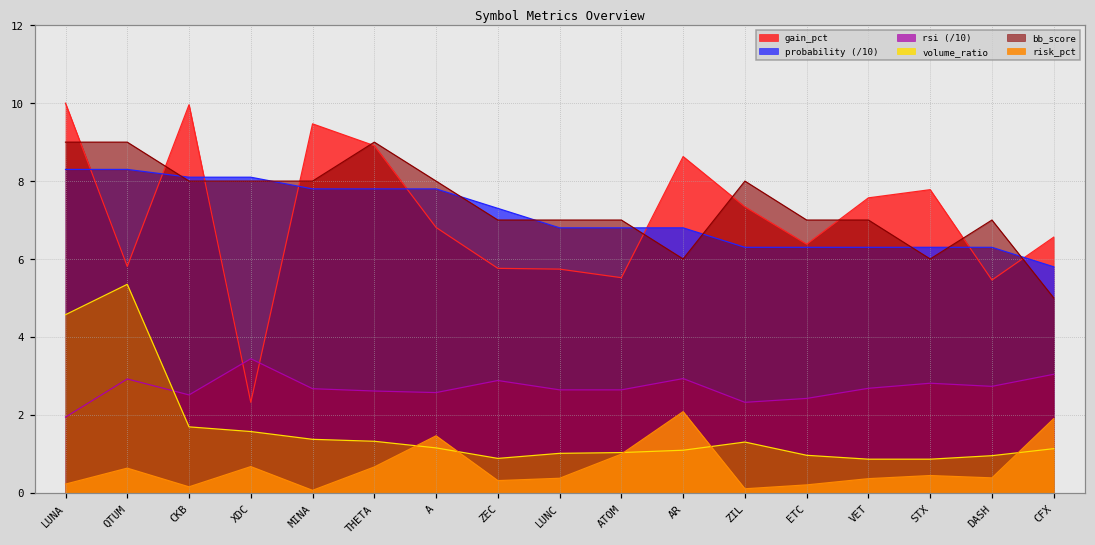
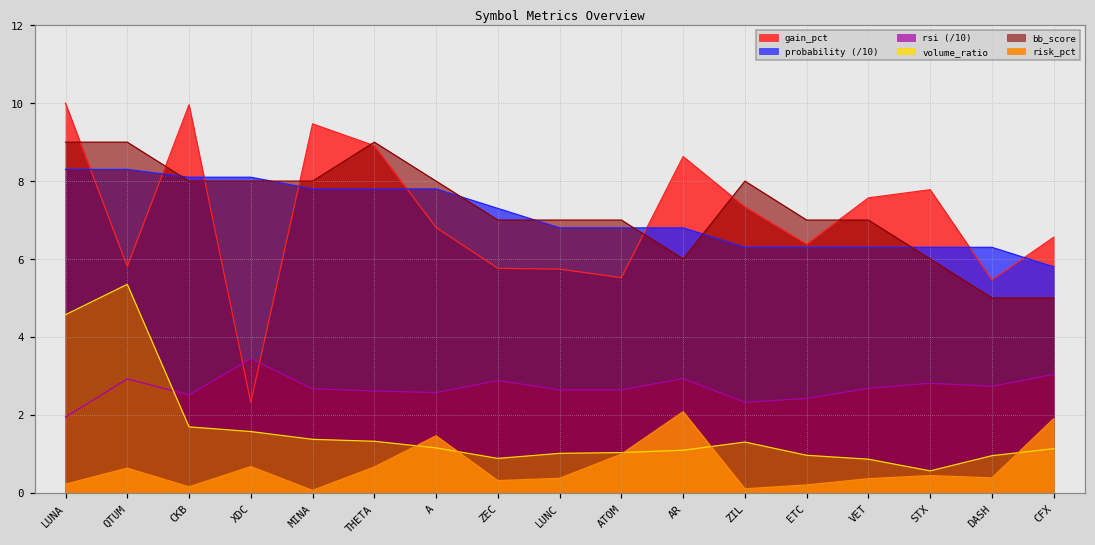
volume_ratio, STX: 0.9 -> 0.6
bb_score, DASH: 7 -> 5
